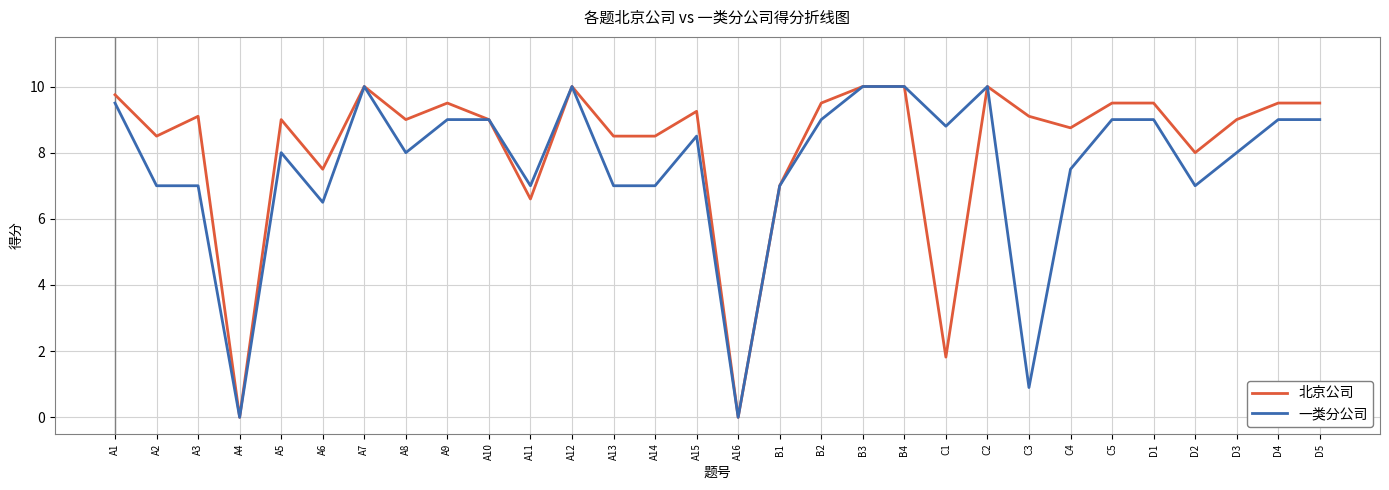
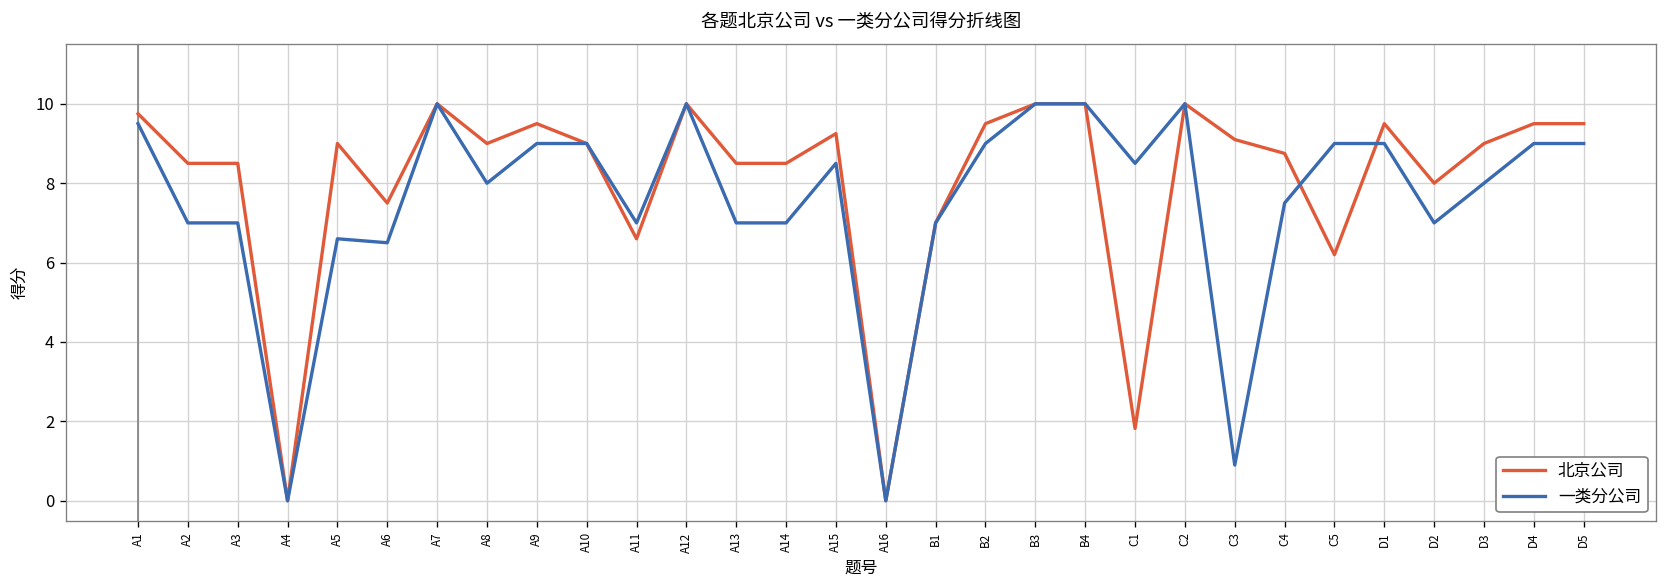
北京公司, A3: 9.1 -> 8.5
一类分公司, A5: 8.0 -> 6.6
一类分公司, C1: 8.8 -> 8.5
北京公司, C5: 9.5 -> 6.2
